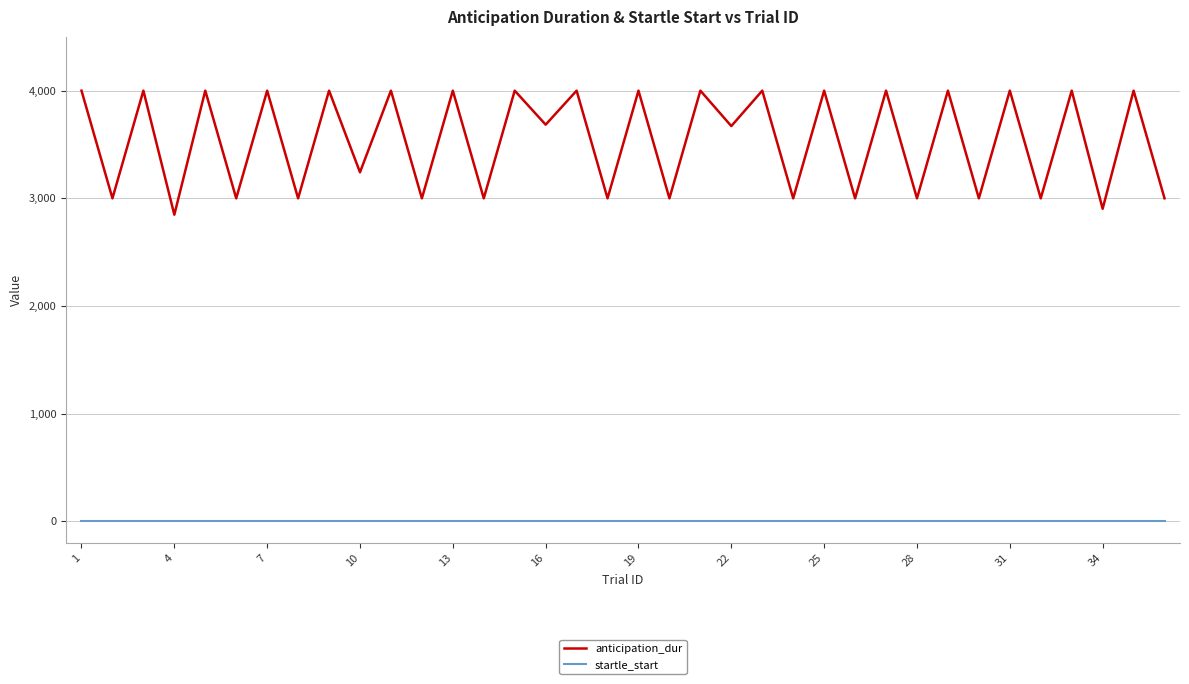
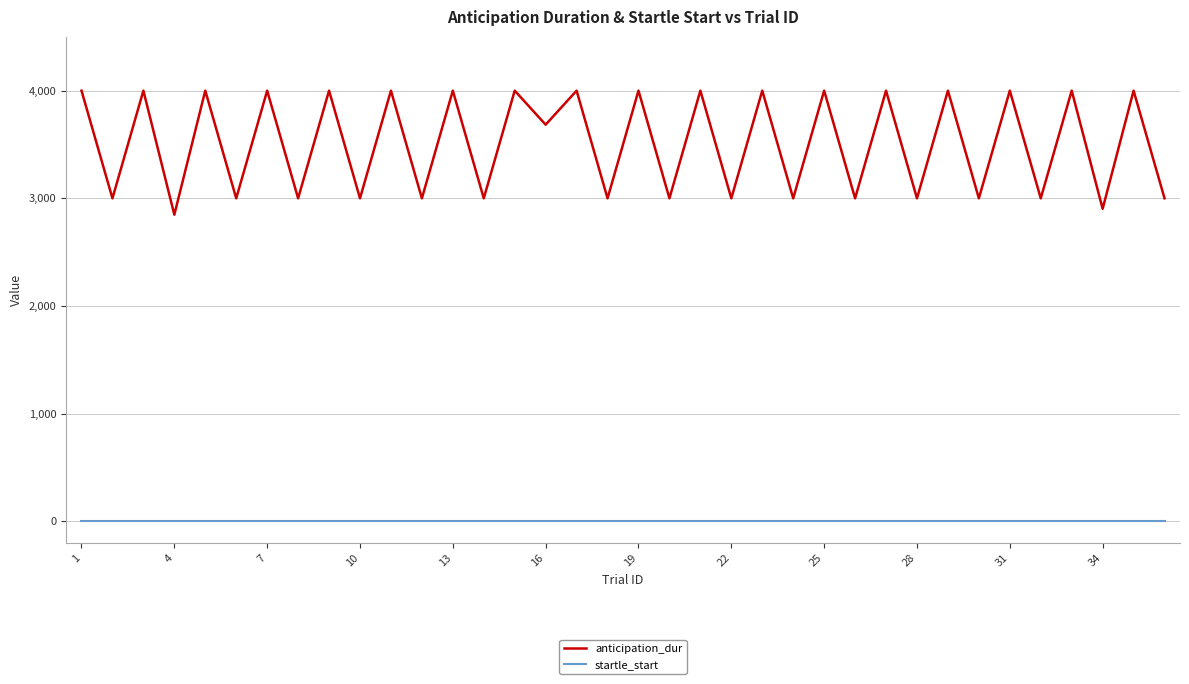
anticipation_dur, 10: 3,240 -> 3,000
anticipation_dur, 22: 3,670 -> 3,000
